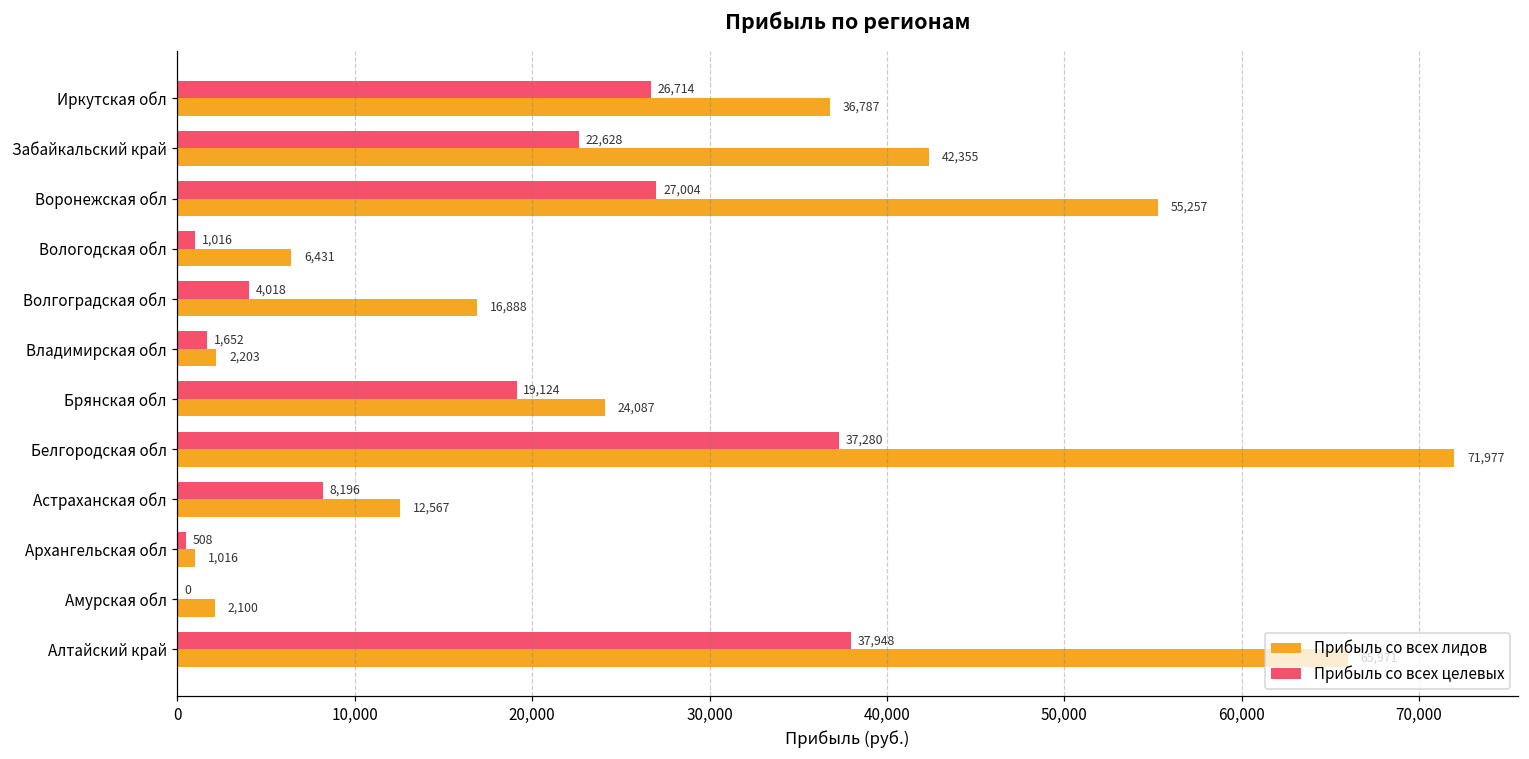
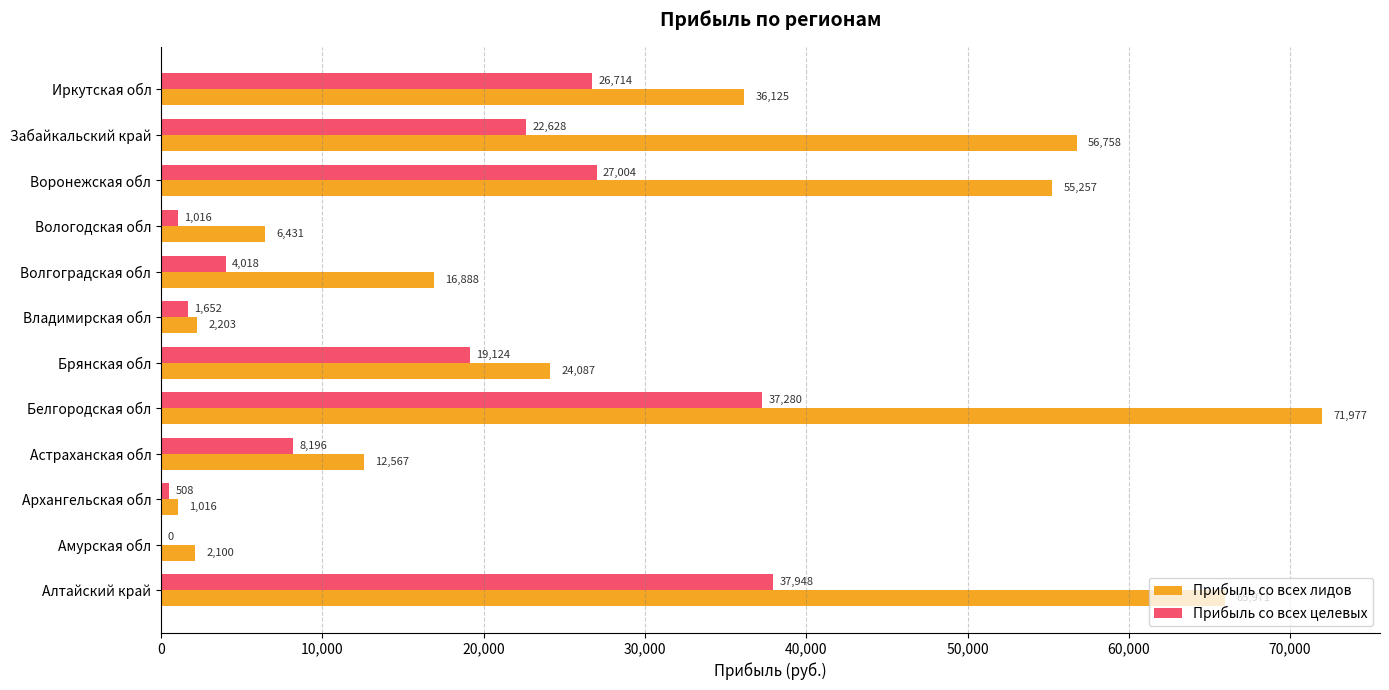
Прибыль со всех лидов, Иркутская обл: 36,787 -> 36,125
Прибыль со всех лидов, Забайкальский край: 42,355 -> 56,758
